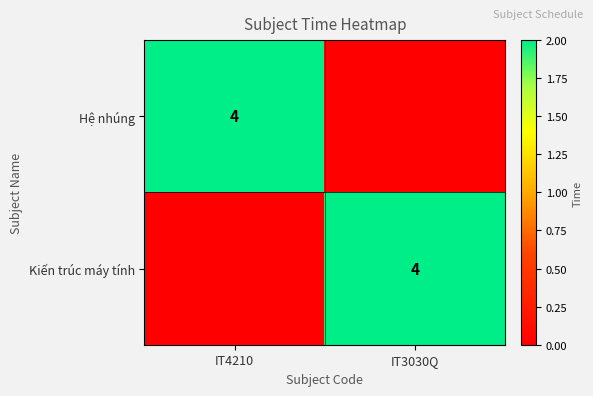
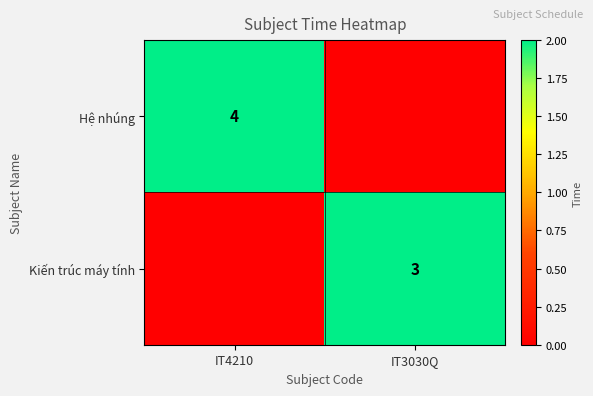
Kiến trúc máy tính, IT3030Q: 4 -> 3
